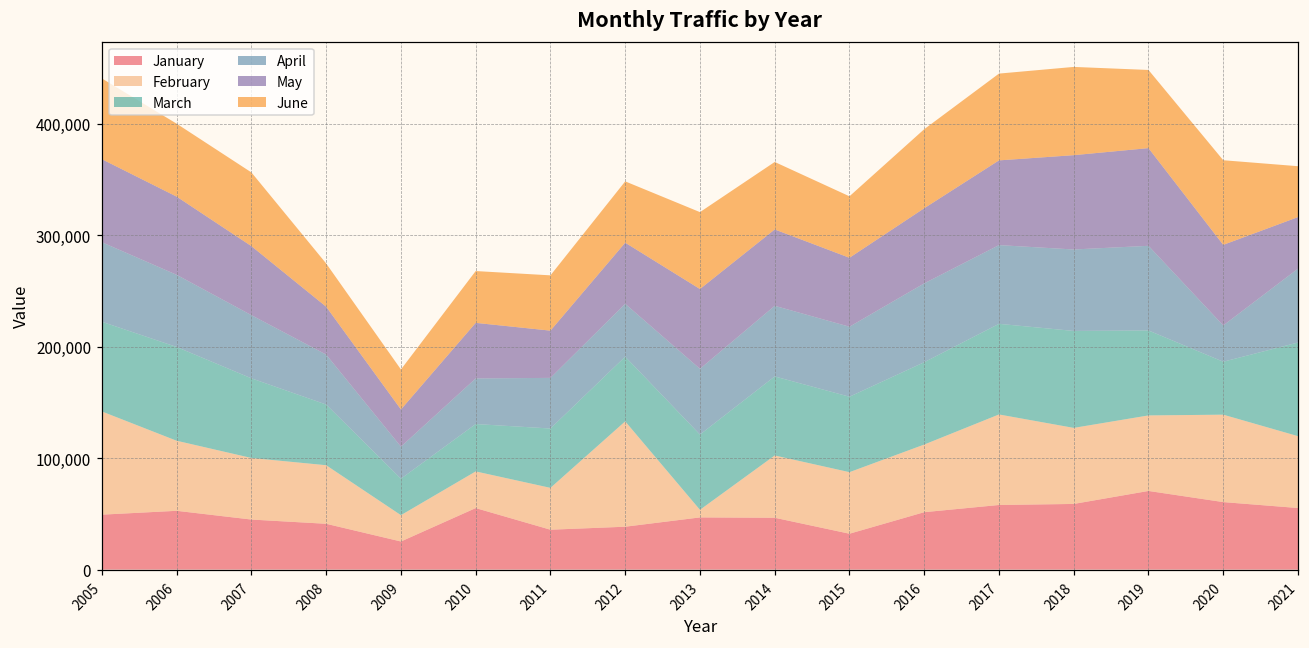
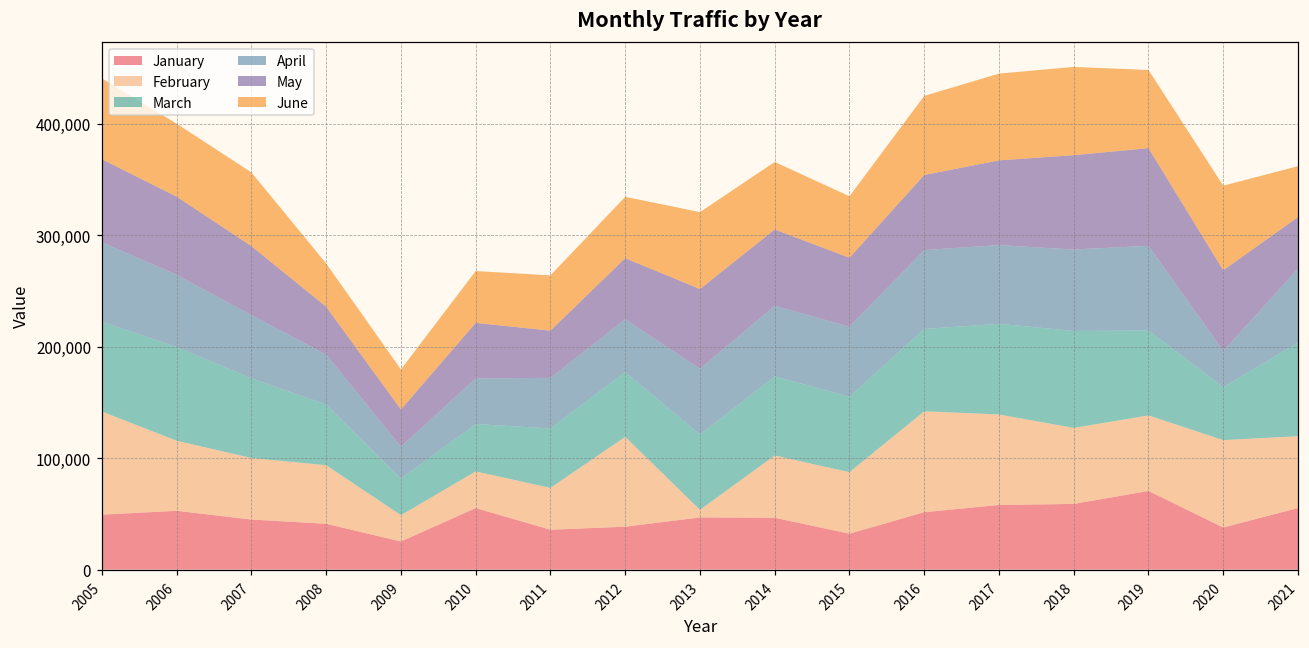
February, 2012: 95,000 -> 81,000
February, 2016: 61,000 -> 91,000
January, 2020: 61,000 -> 38,000
